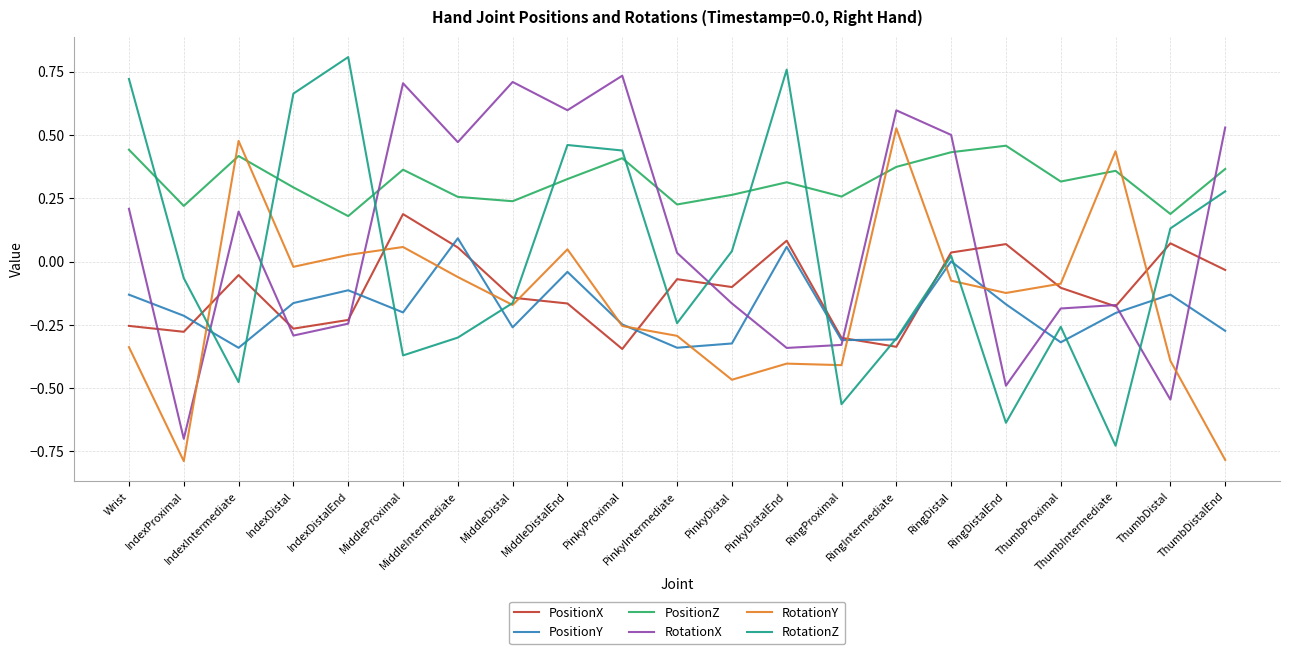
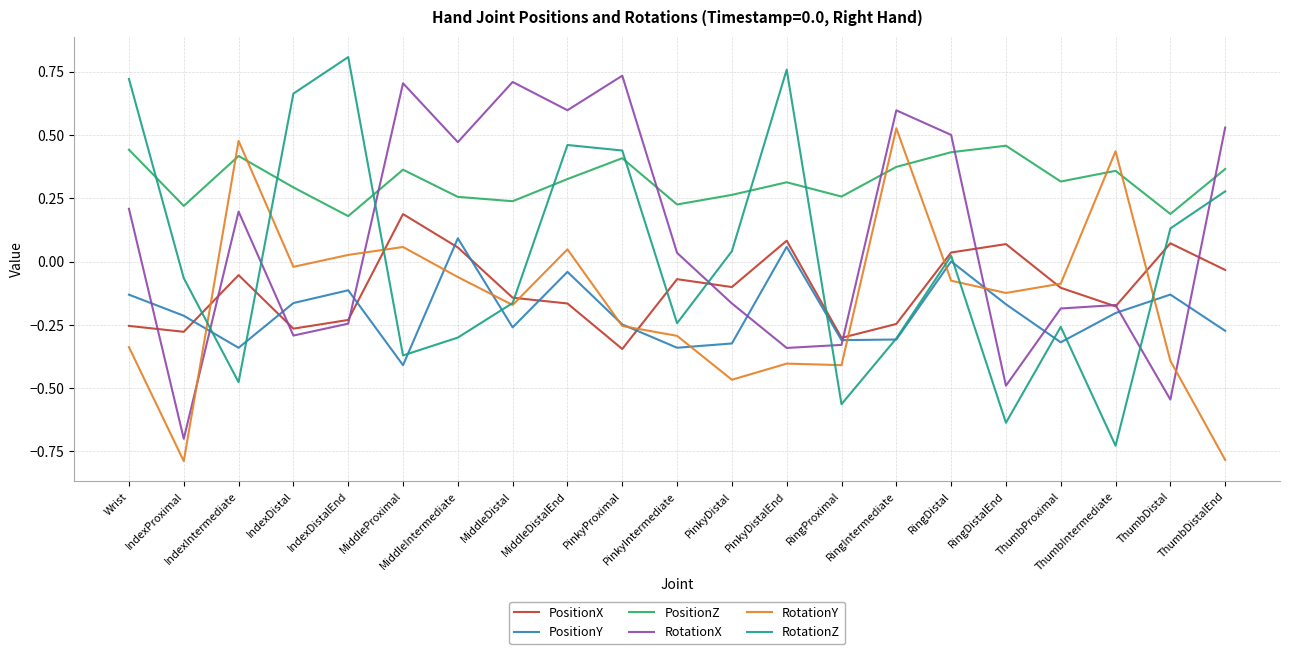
PositionY, MiddleProximal: -0.20 -> -0.41
PositionX, RingIntermediate: -0.34 -> -0.25
